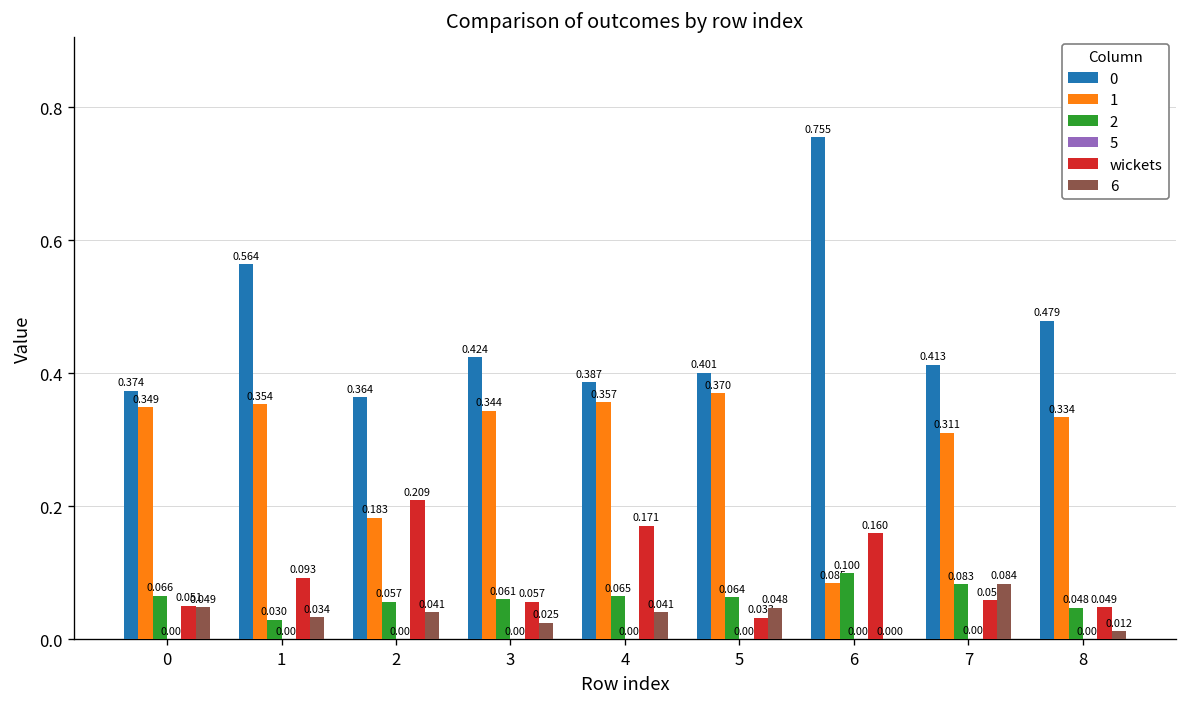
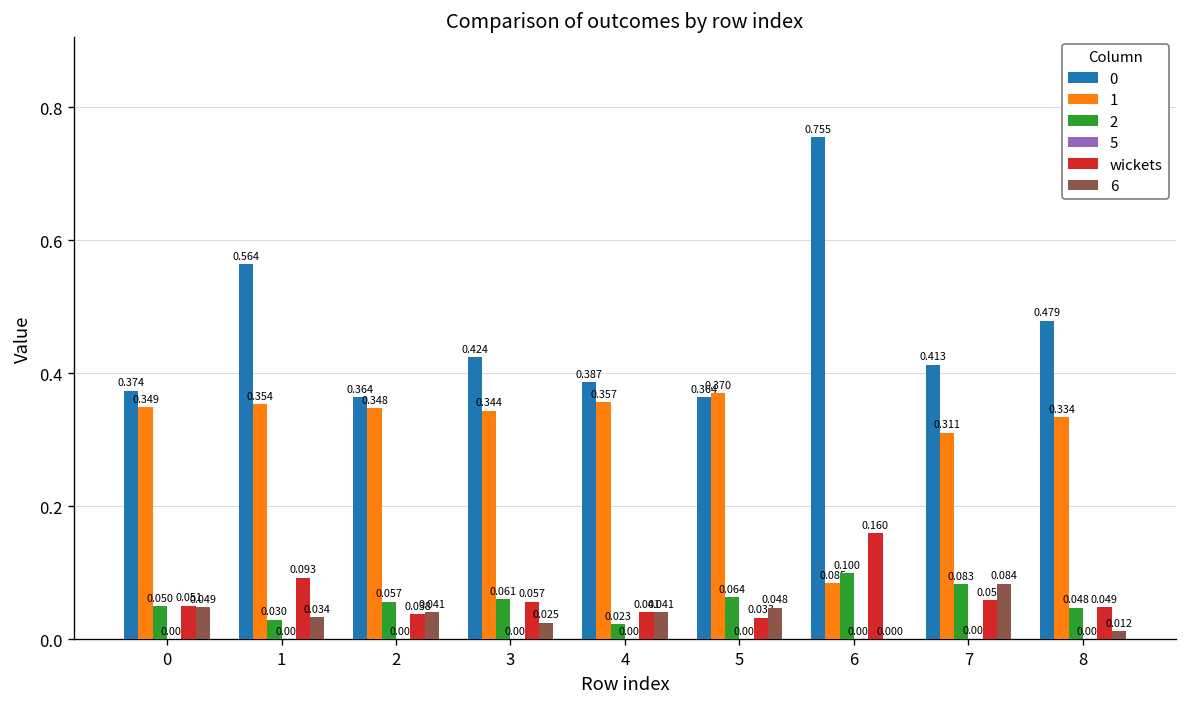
2, 0: 0.066 -> 0.050
1, 2: 0.183 -> 0.348
wickets, 2: 0.209 -> 0.038
2, 4: 0.065 -> 0.023
wickets, 4: 0.171 -> 0.041
0, 5: 0.401 -> 0.364
